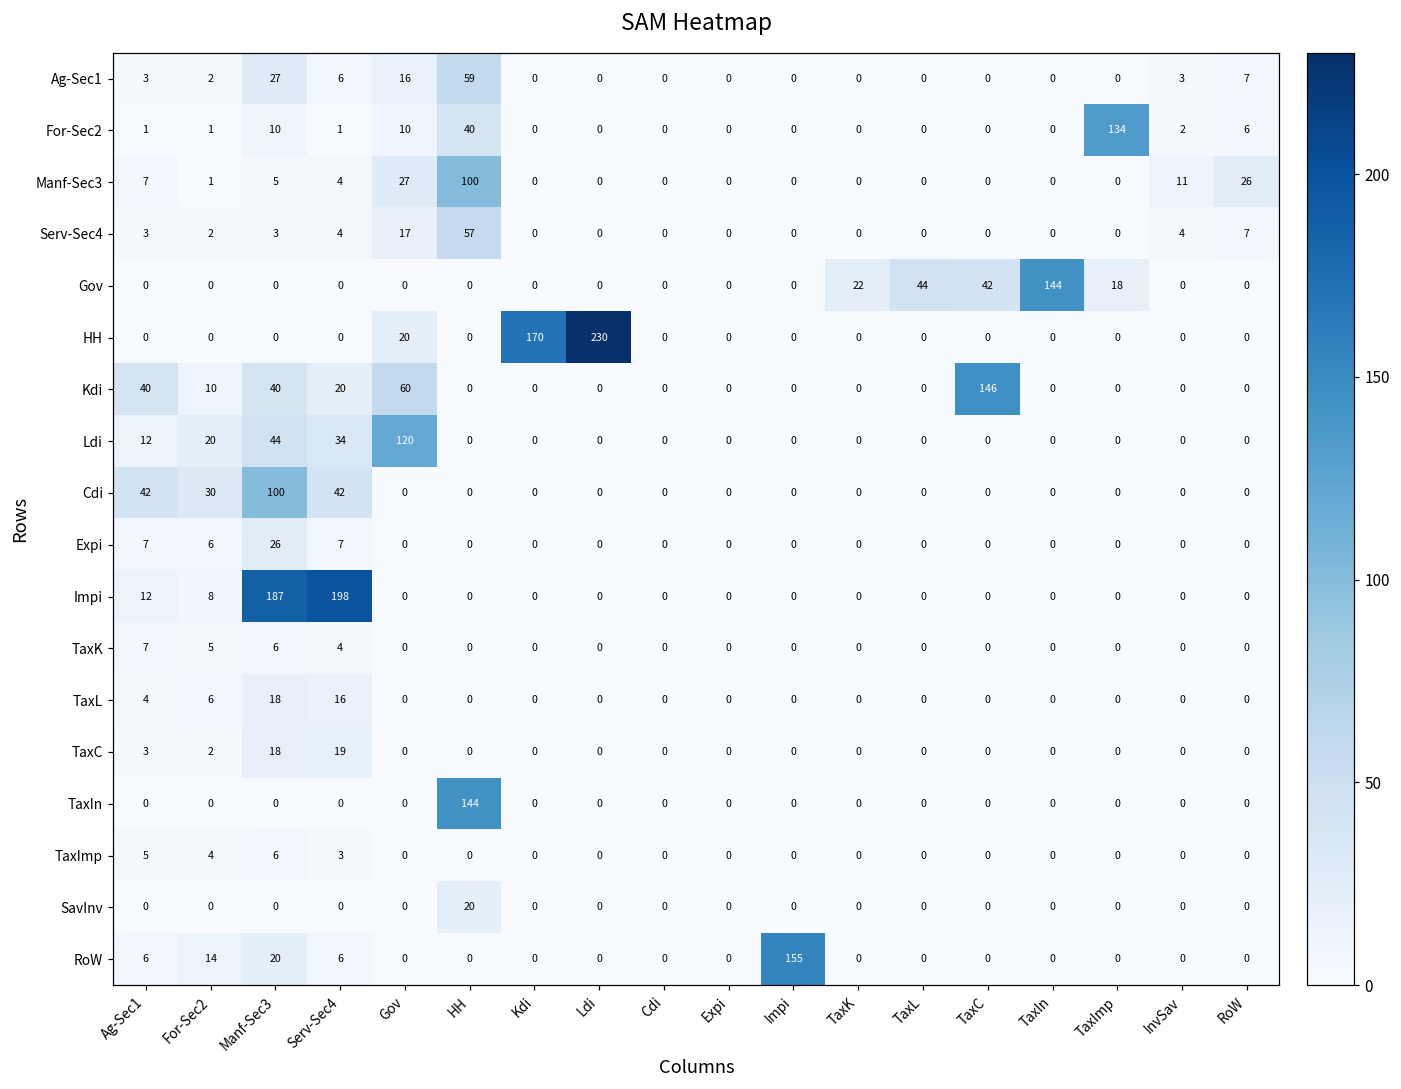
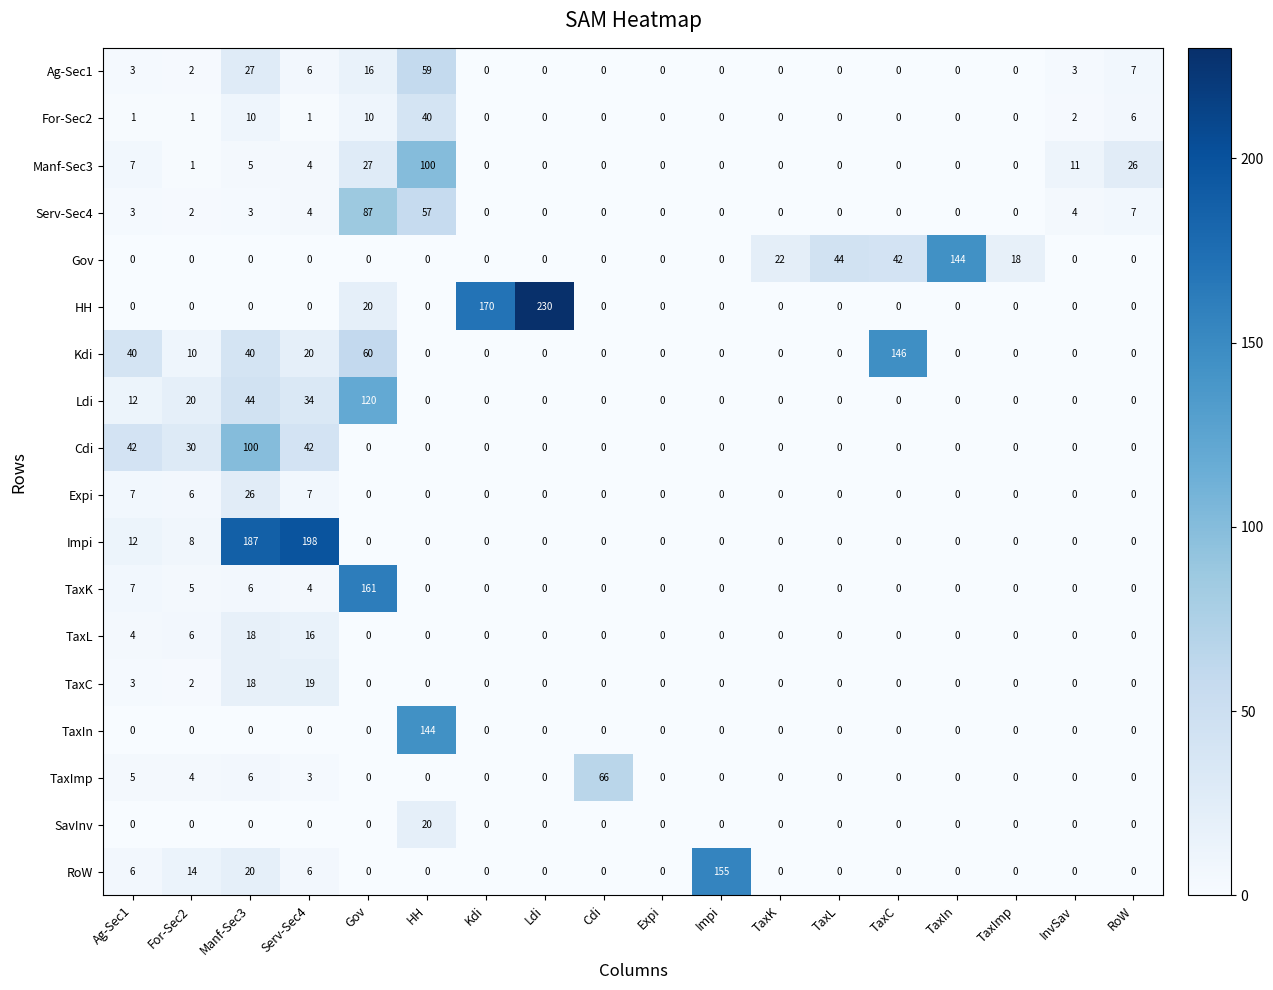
For-Sec2, TaxImp: 134 -> 0
Serv-Sec4, Gov: 17 -> 87
TaxK, Gov: 0 -> 161
TaxImp, Cdi: 0 -> 66
